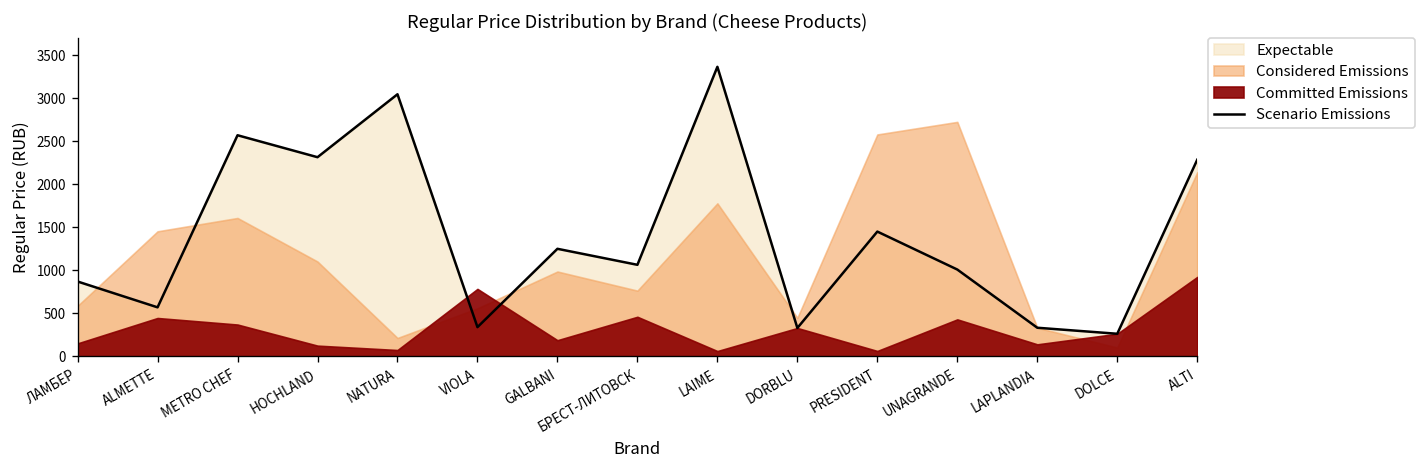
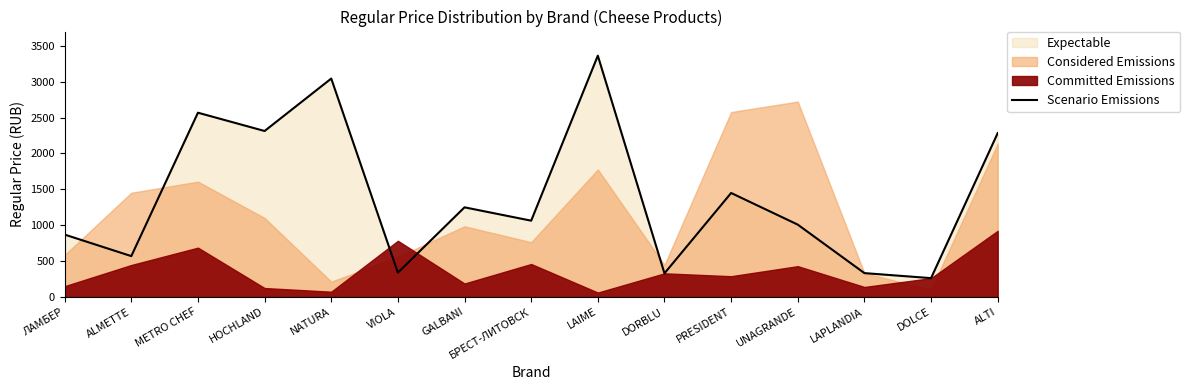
Committed Emissions, METRO CHEF: 400 -> 700
Committed Emissions, PRESIDENT: 100 -> 300
